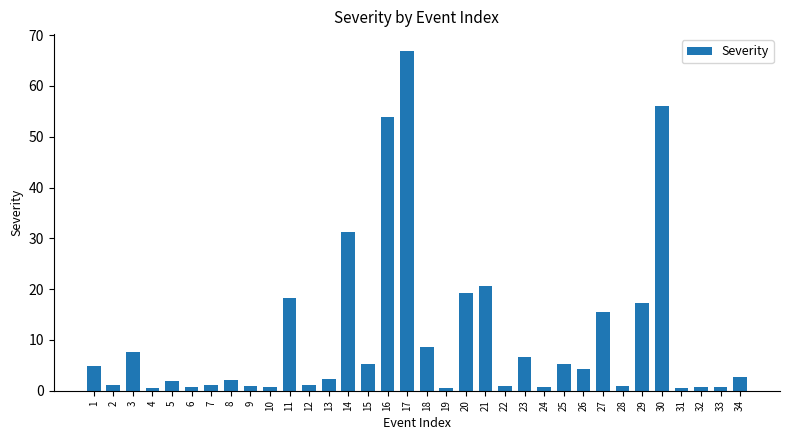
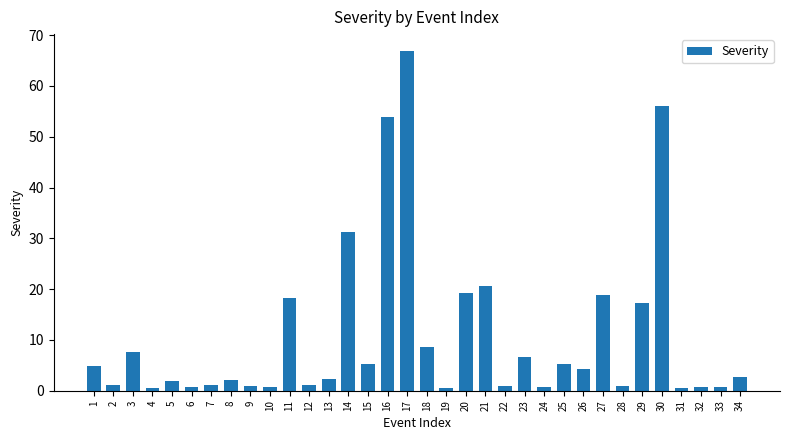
27: 15 -> 19
